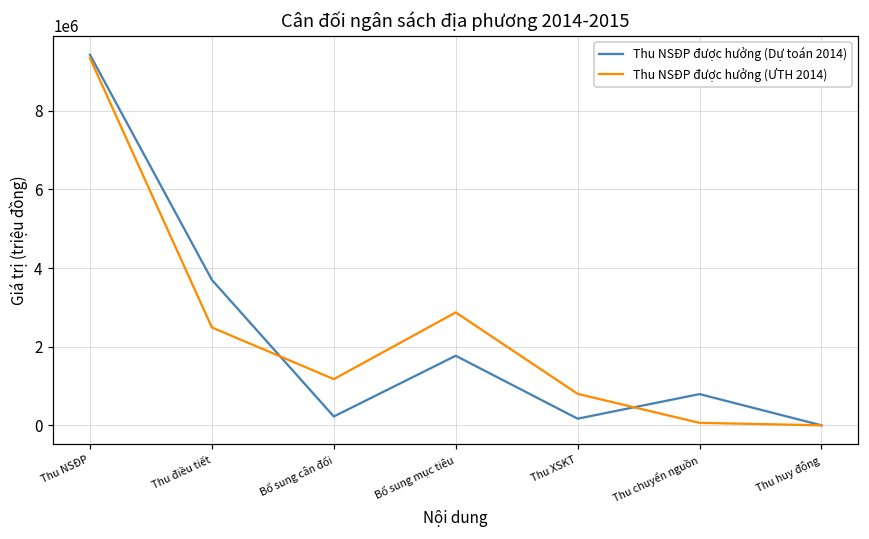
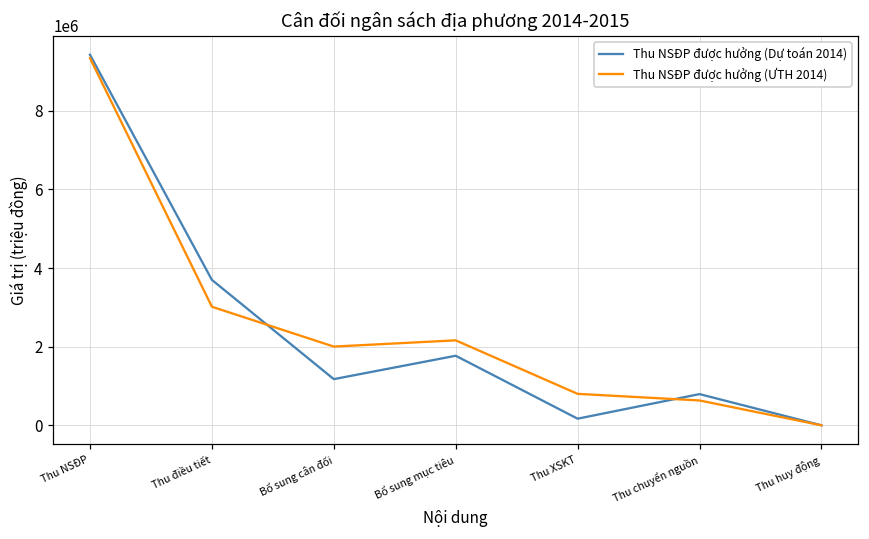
Thu NSĐP được hưởng (ƯTH 2014), Thu điều tiết: 2500000 -> 3000000
Thu NSĐP được hưởng (Dự toán 2014), Bổ sung cân đối: 200000 -> 1200000
Thu NSĐP được hưởng (ƯTH 2014), Bổ sung cân đối: 1200000 -> 2000000
Thu NSĐP được hưởng (ƯTH 2014), Bổ sung mục tiêu: 2900000 -> 2200000
Thu NSĐP được hưởng (ƯTH 2014), Thu chuyển nguồn: 100000 -> 600000
